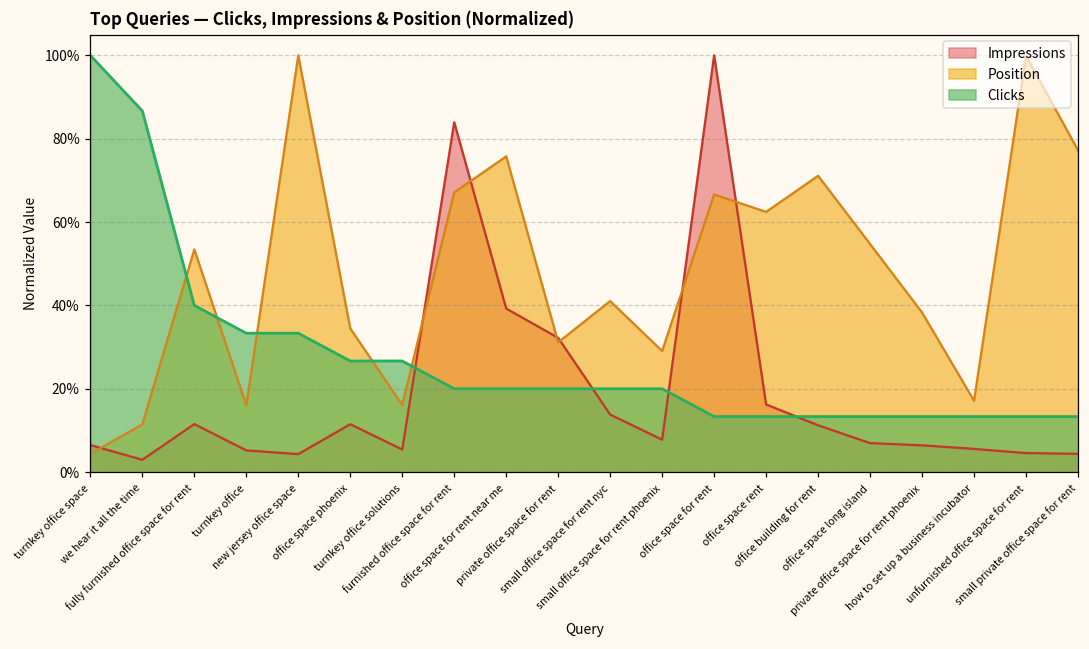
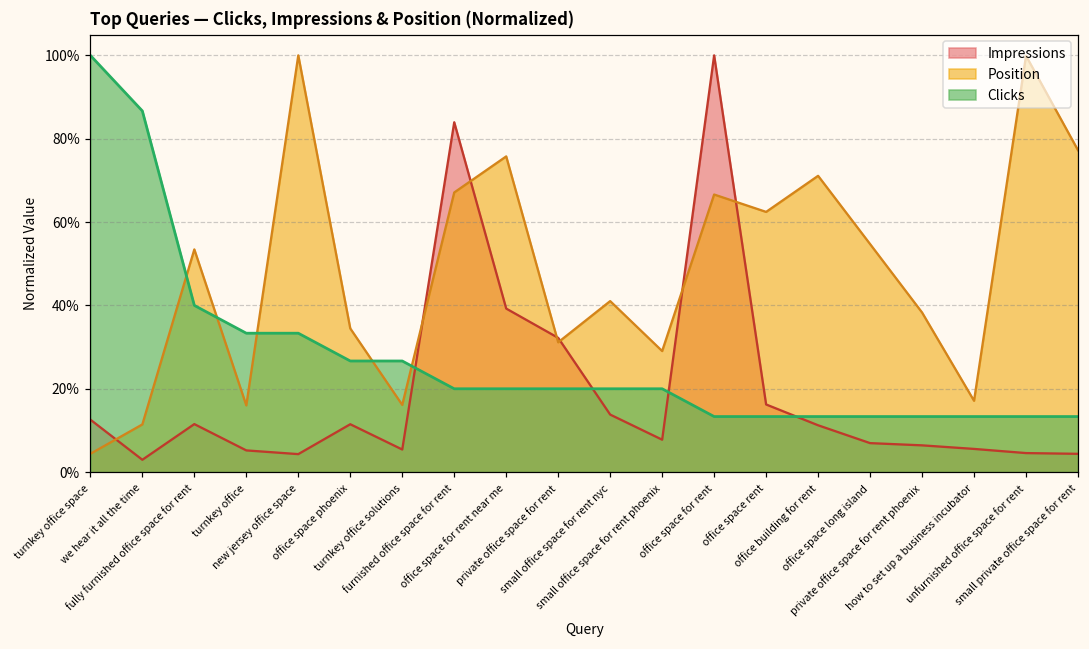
Impressions, turnkey office space: 6% -> 13%
